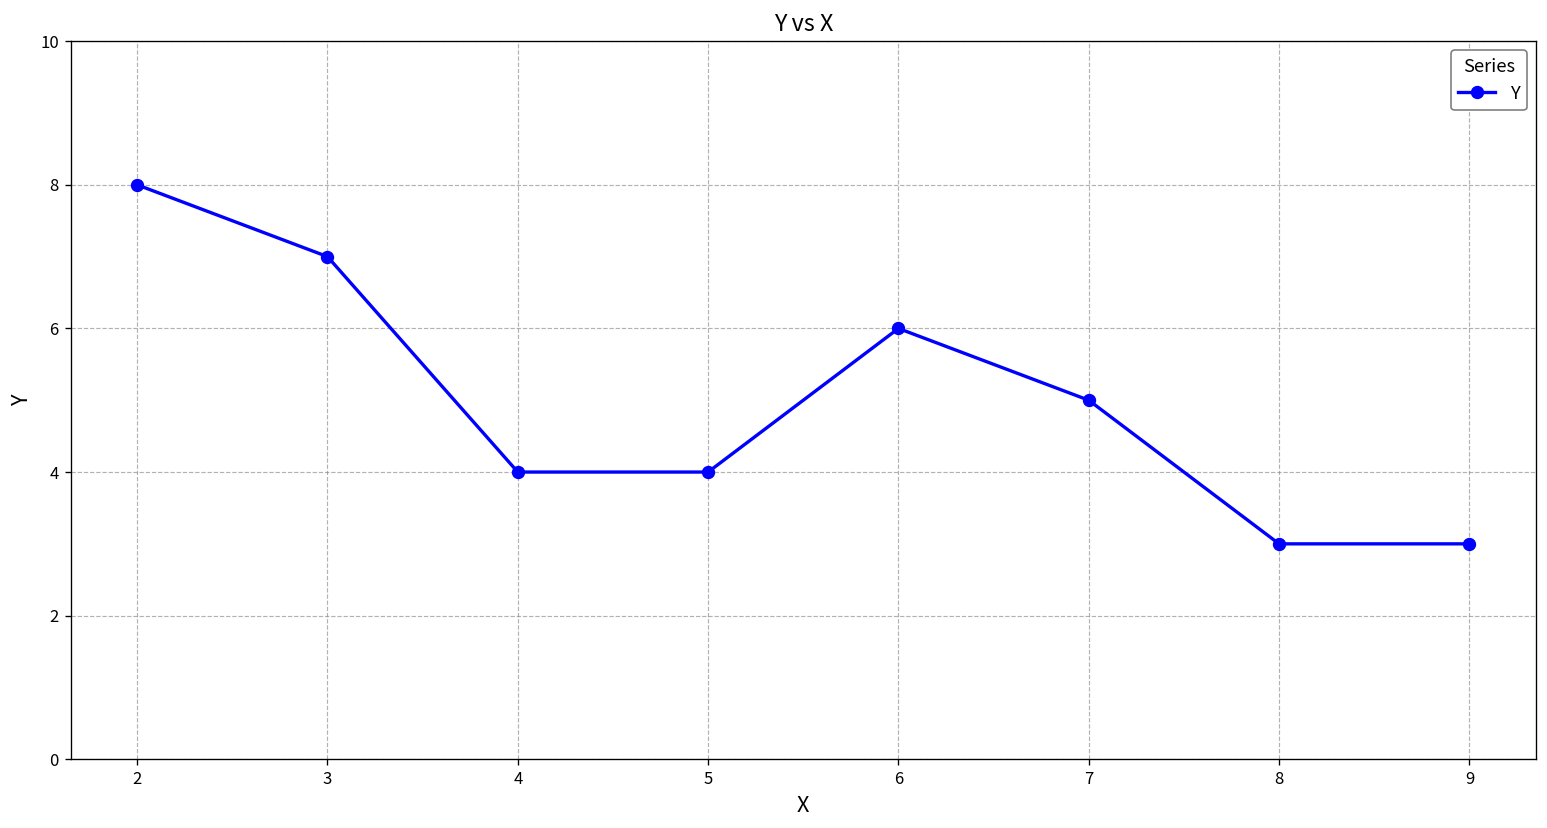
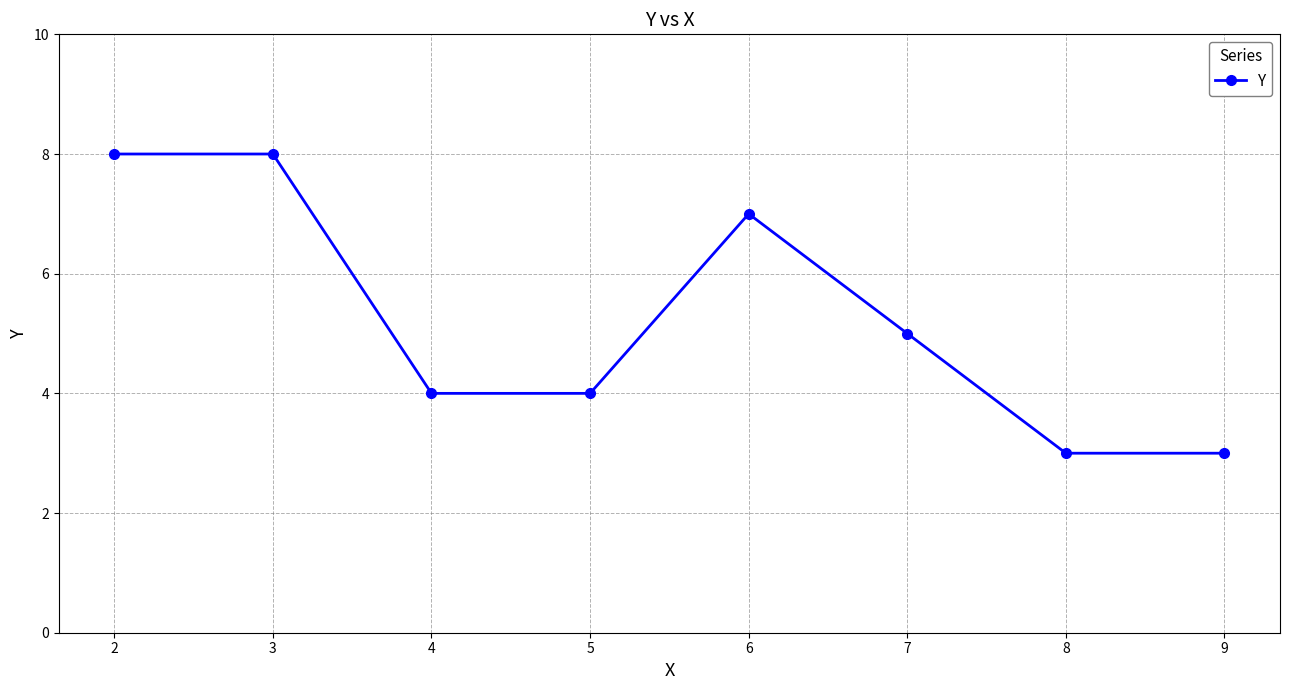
3: 7 -> 8
6: 6 -> 7
